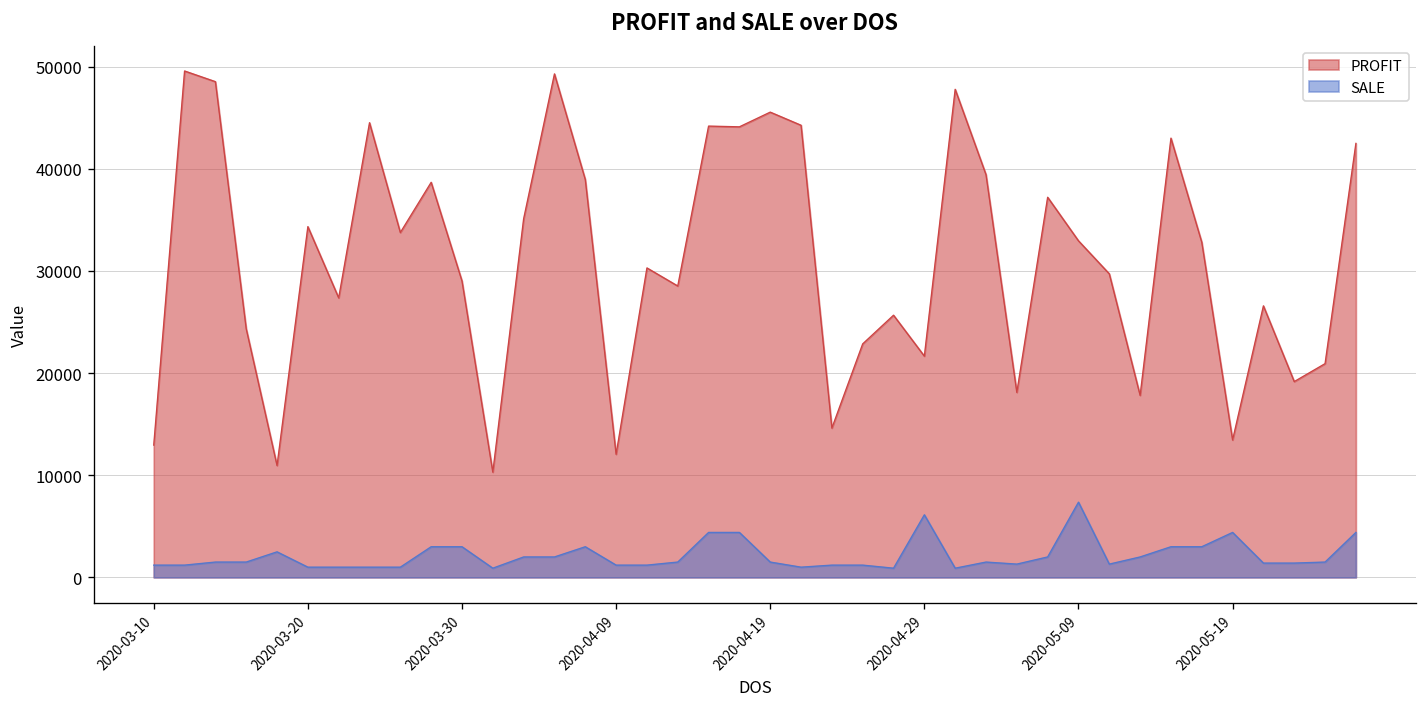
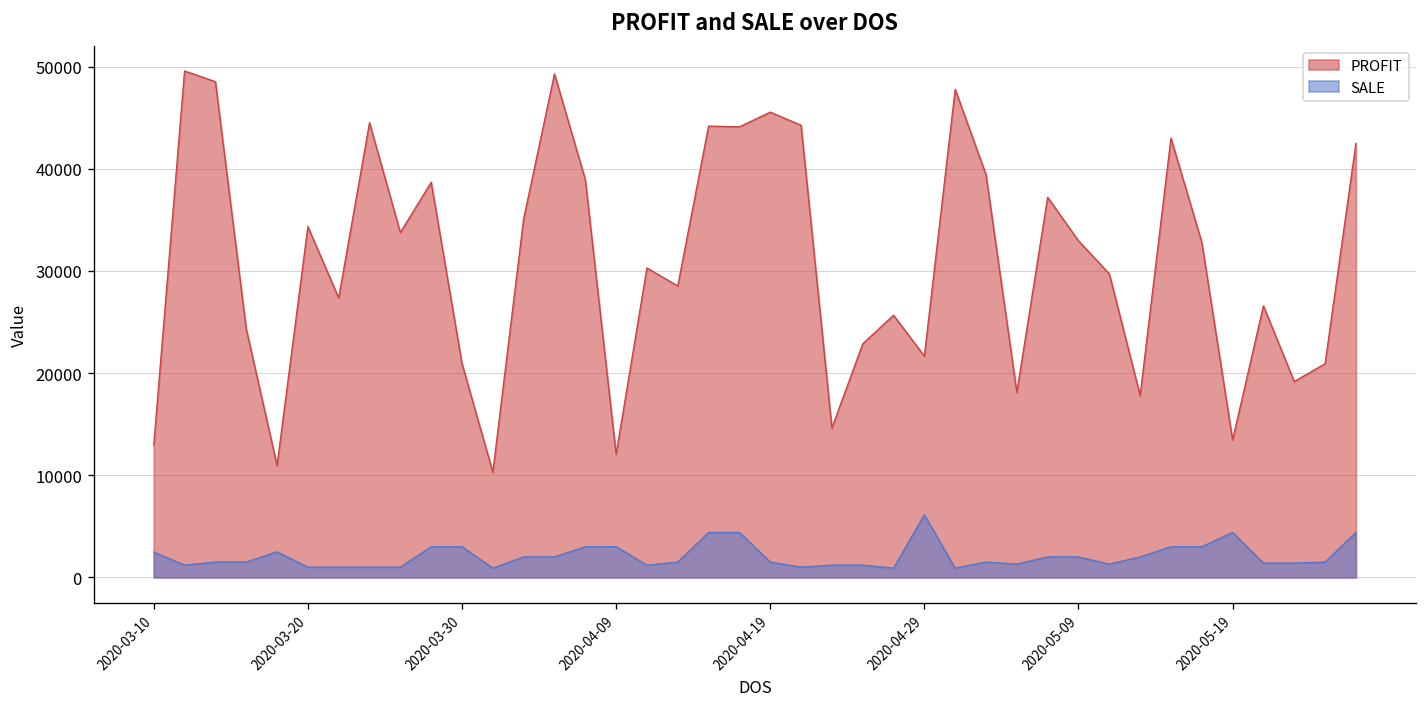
SALE, 2020-03-10: 1000 -> 2000
PROFIT, 2020-03-30: 29000 -> 21000
SALE, 2020-04-09: 1000 -> 3000
SALE, 2020-05-09: 7000 -> 2000
